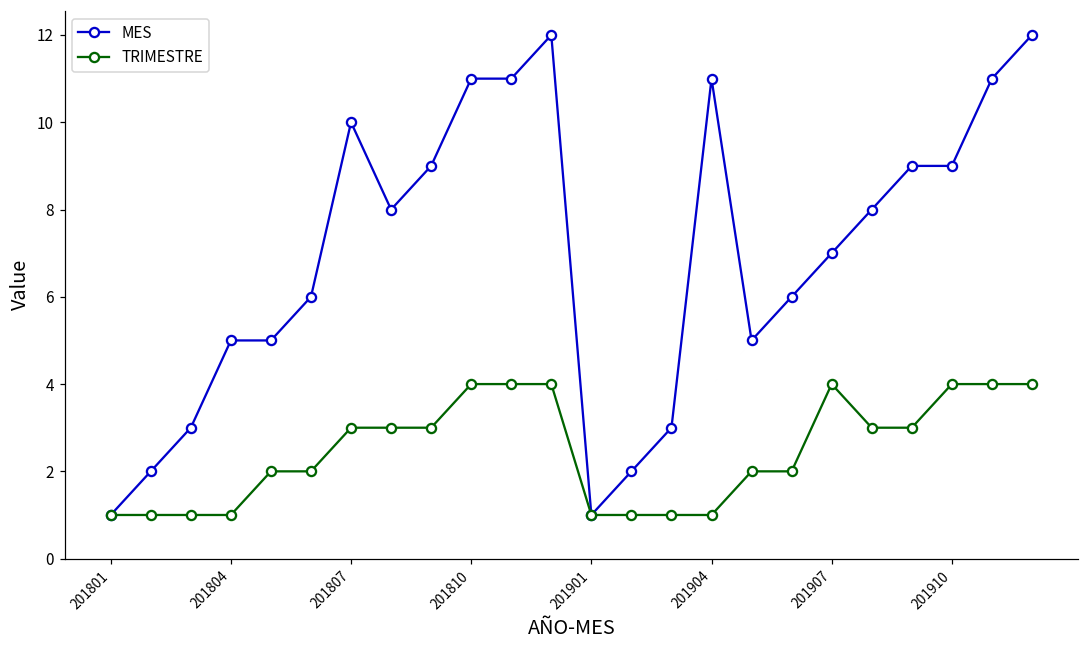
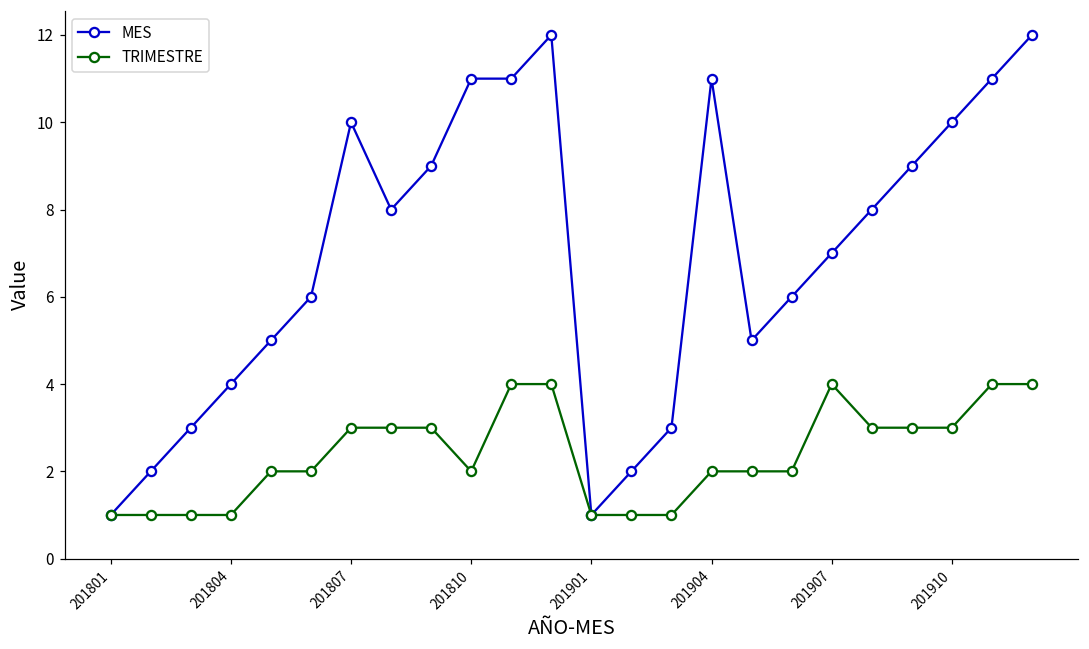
MES, 201804: 5 -> 4
TRIMESTRE, 201810: 4 -> 2
TRIMESTRE, 201904: 1 -> 2
MES, 201910: 9 -> 10
TRIMESTRE, 201910: 4 -> 3
